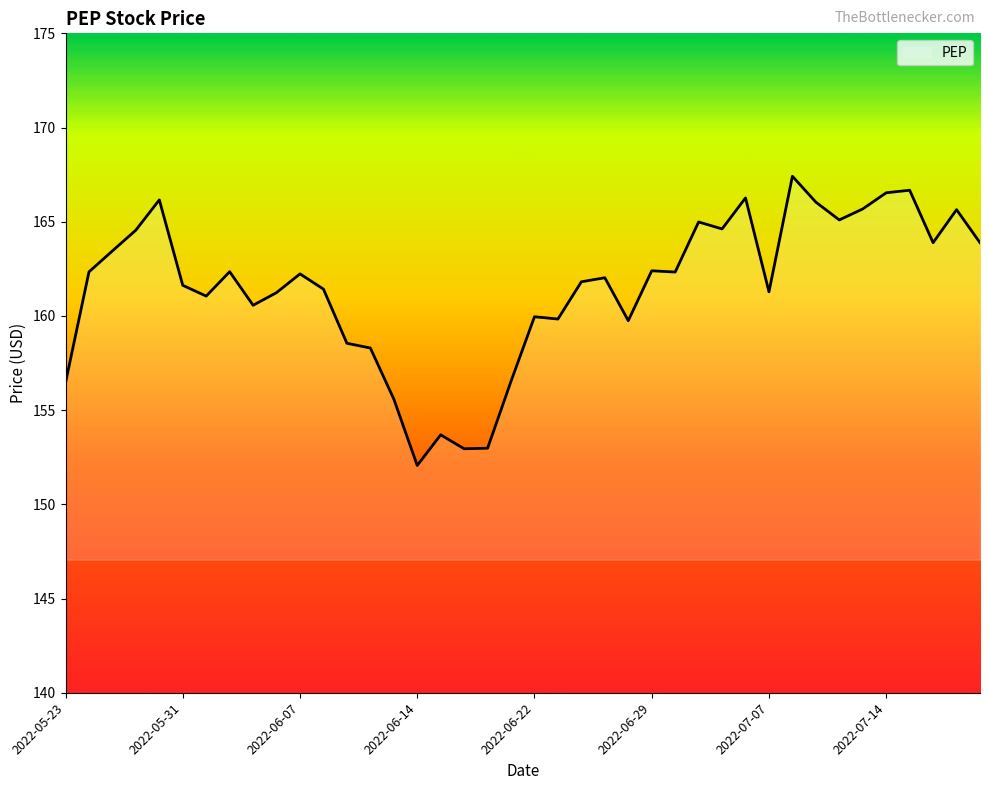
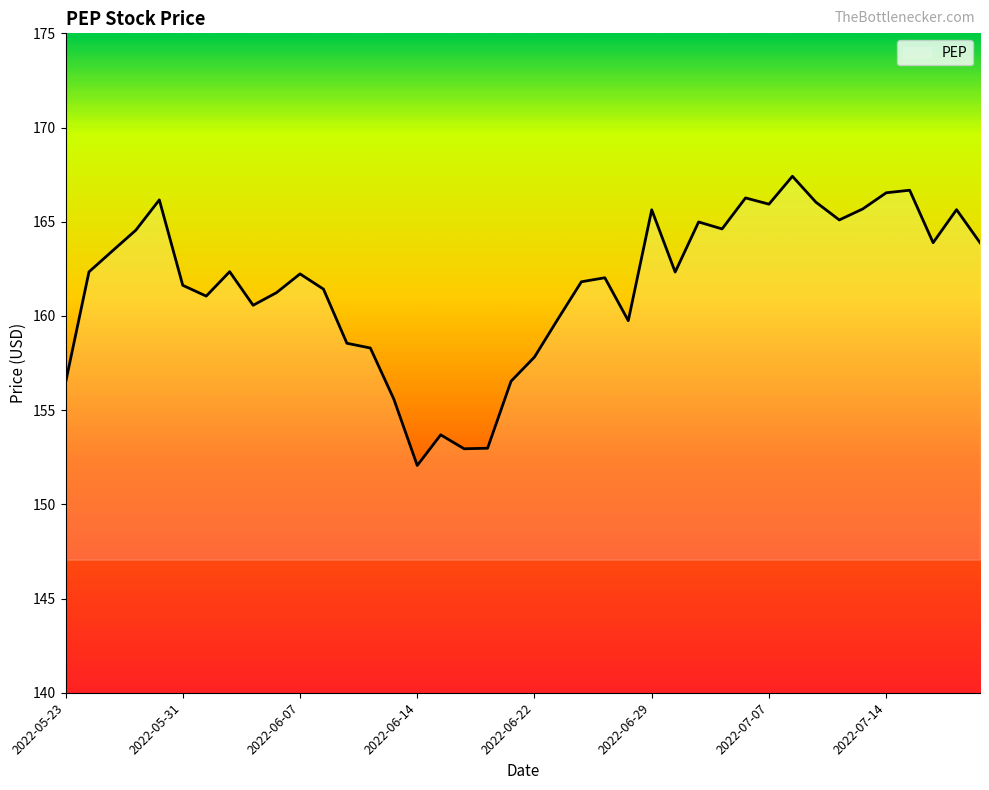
2022-06-22: 160.0 -> 157.8
2022-06-29: 162.4 -> 165.6
2022-07-07: 161.3 -> 165.9
